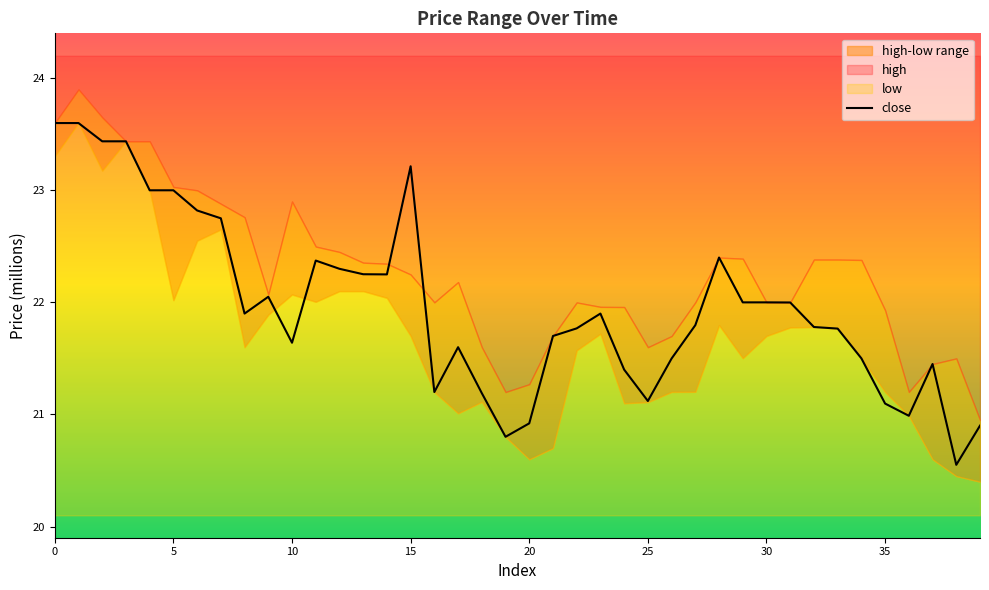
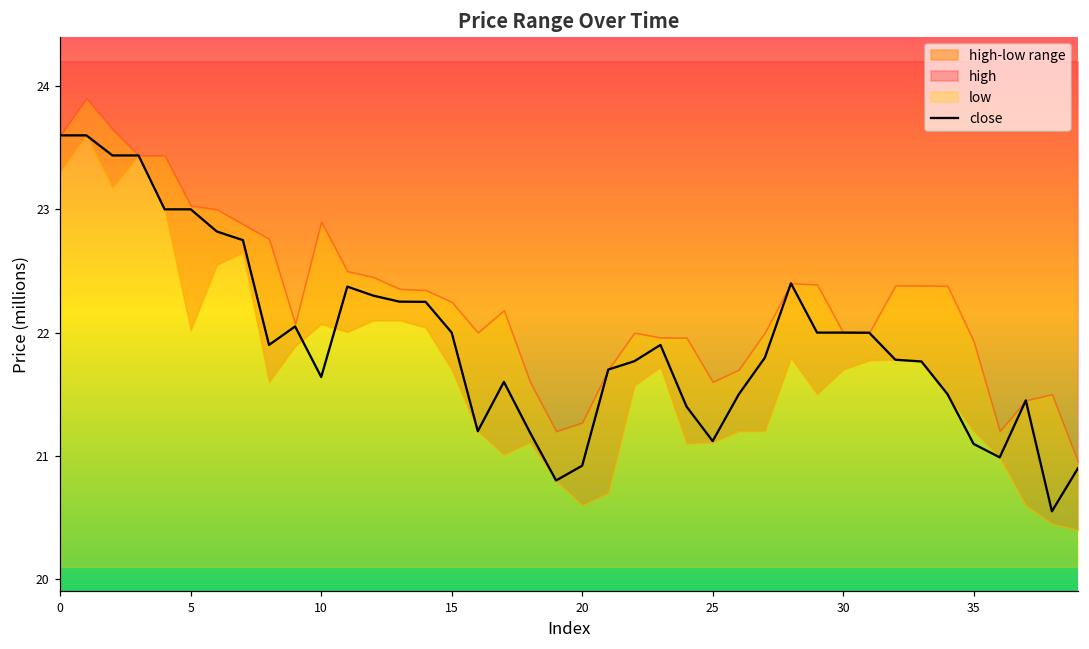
close, 15: 23.21 -> 22.00
